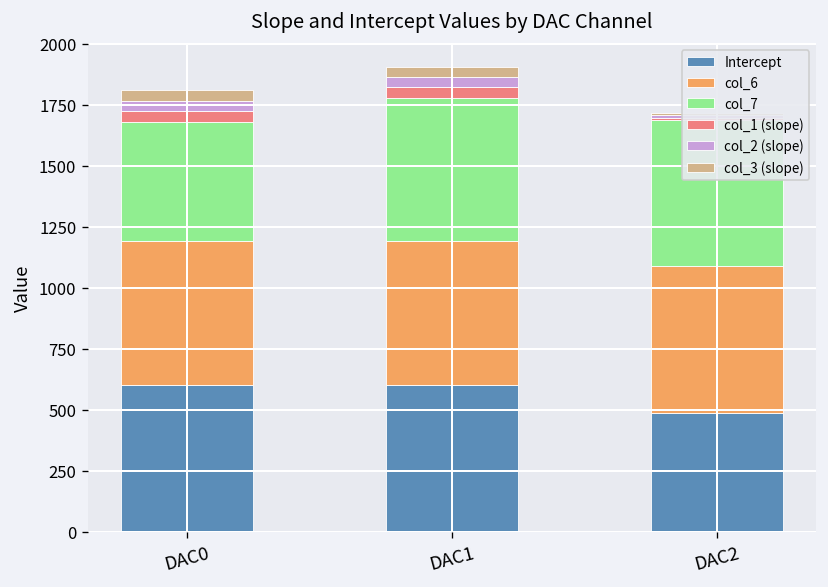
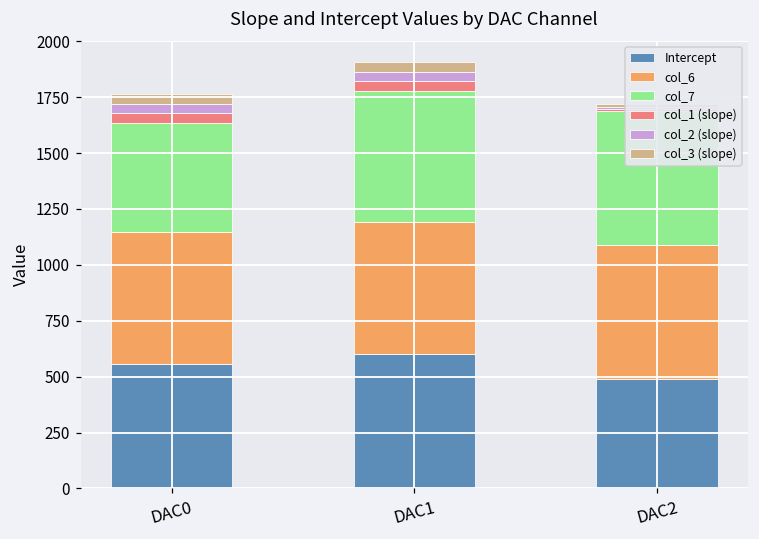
Intercept, DAC0: 600 -> 550
